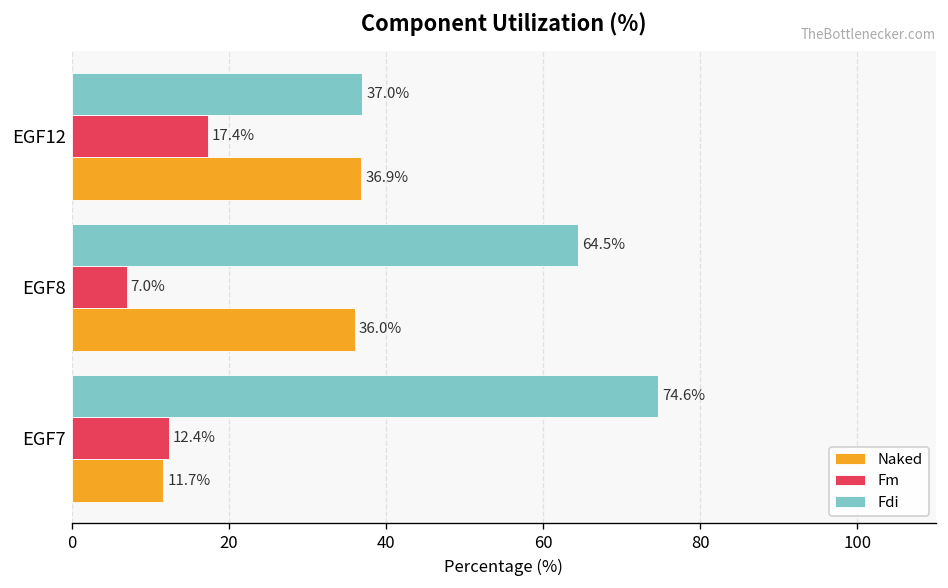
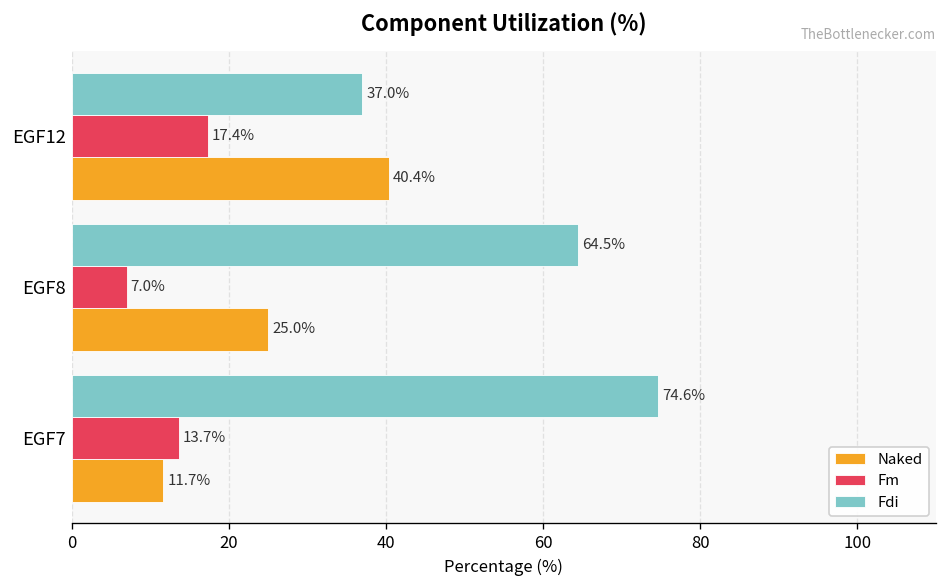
Naked, EGF12: 36.9% -> 40.4%
Naked, EGF8: 36.0% -> 25.0%
Fm, EGF7: 12.4% -> 13.7%
